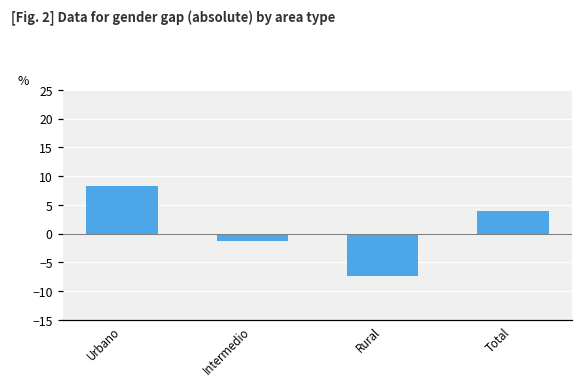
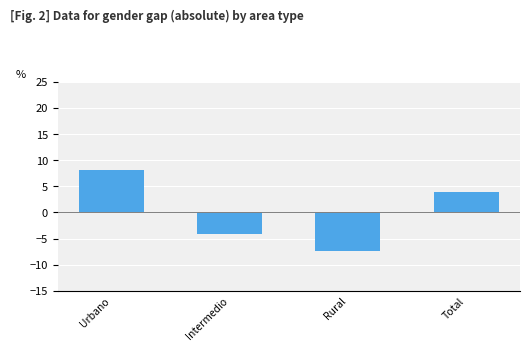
Intermedio: -1 -> -4
